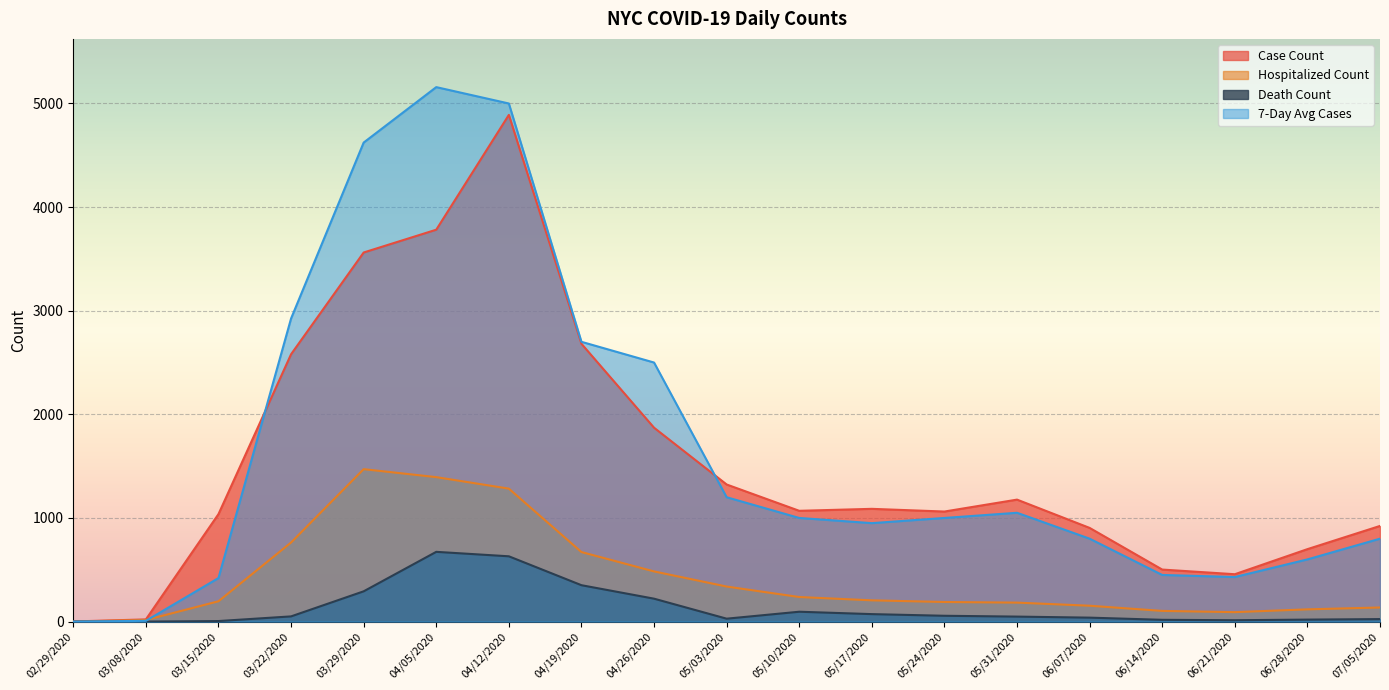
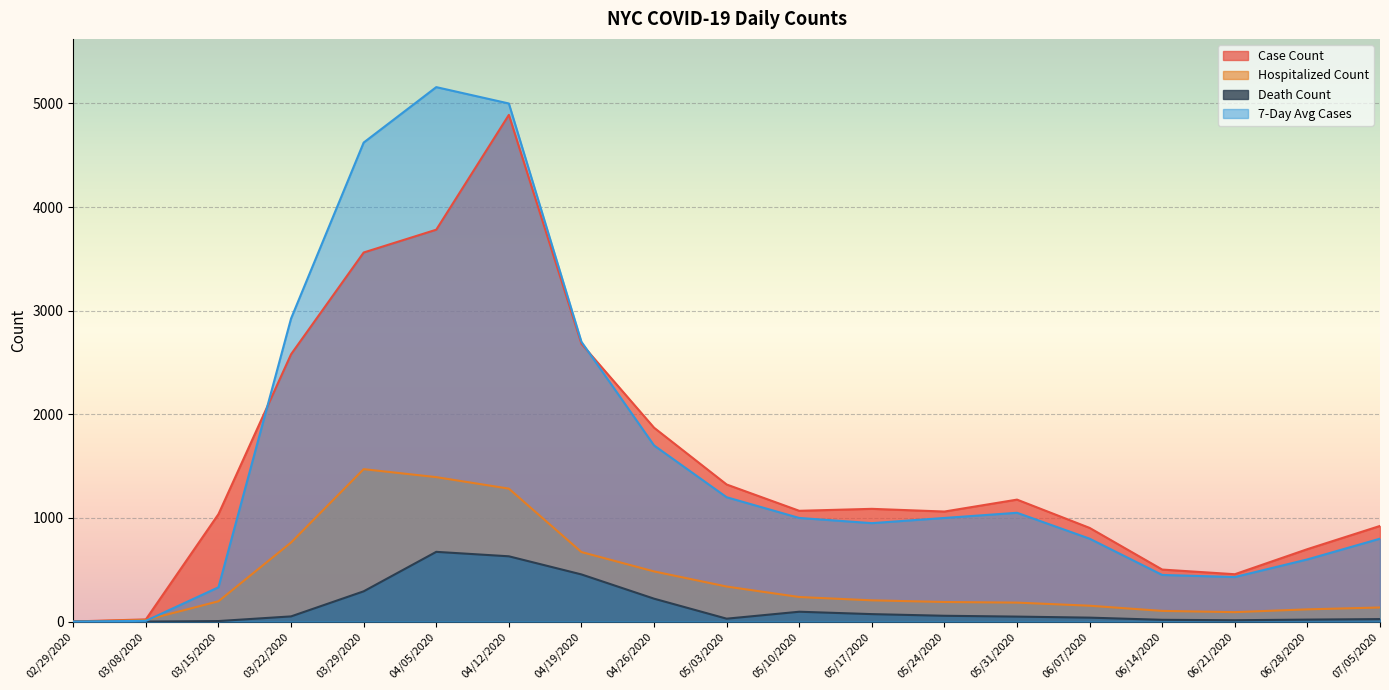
7-Day Avg Cases, 03/15/2020: 420 -> 330
Death Count, 04/19/2020: 350 -> 460
7-Day Avg Cases, 04/26/2020: 2500 -> 1700
